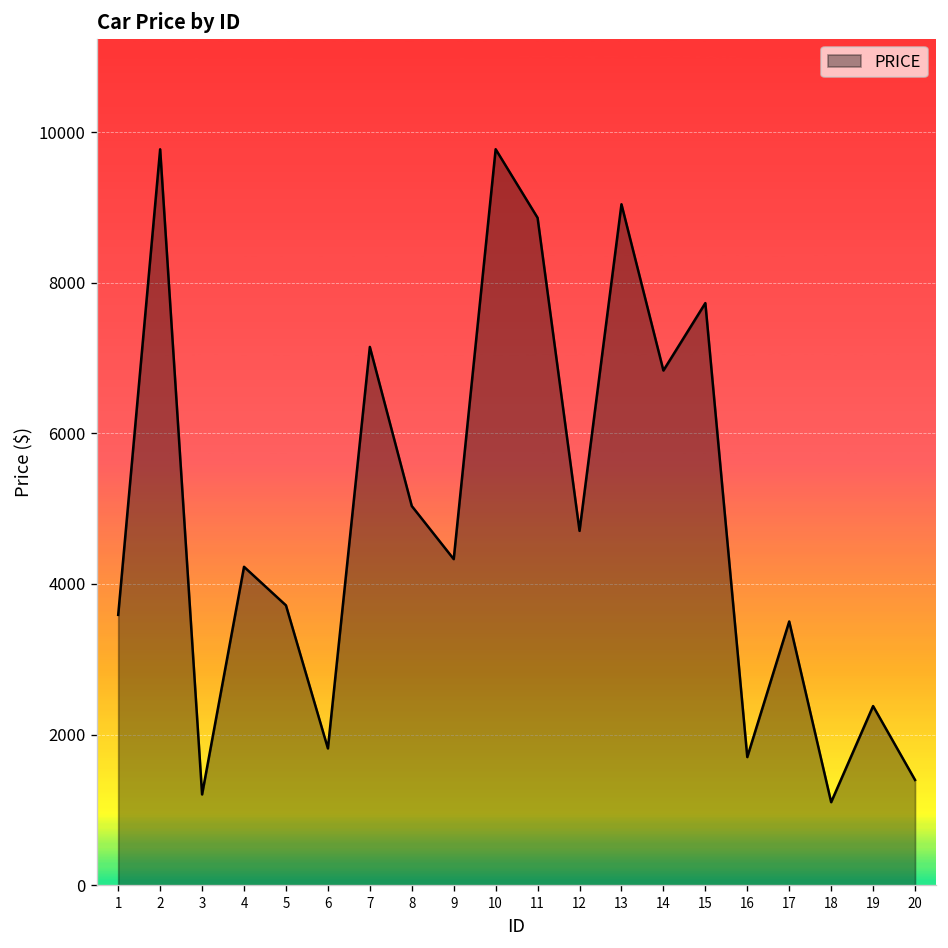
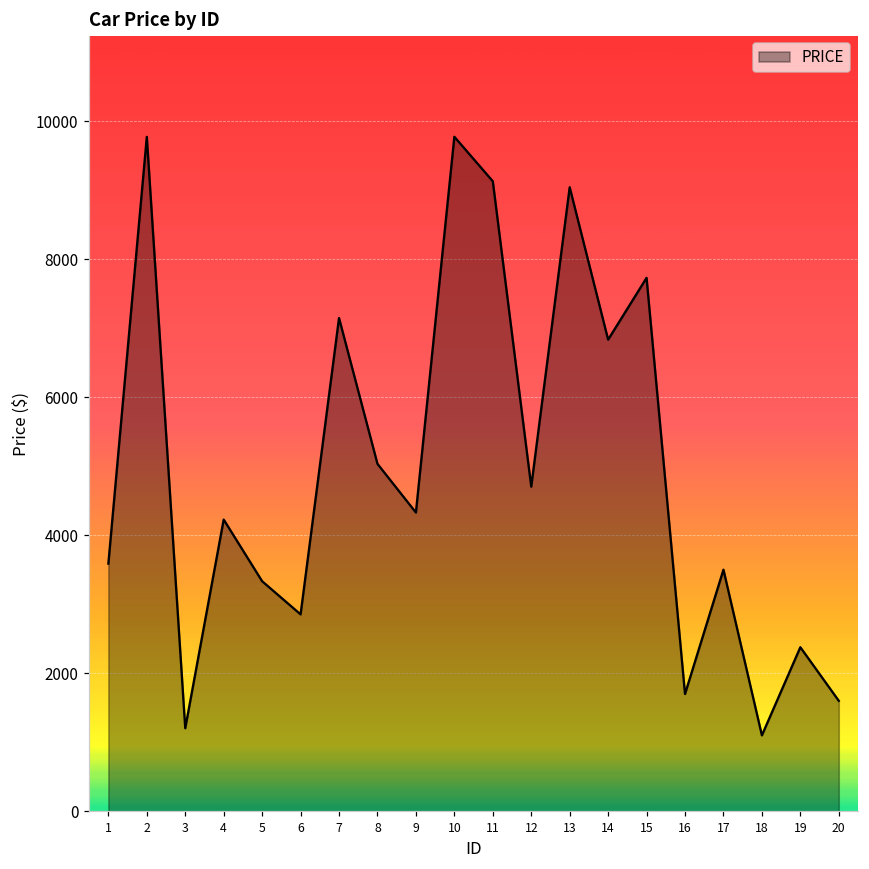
5: 3700 -> 3300
6: 1800 -> 2900
11: 8900 -> 9100
20: 1400 -> 1600
